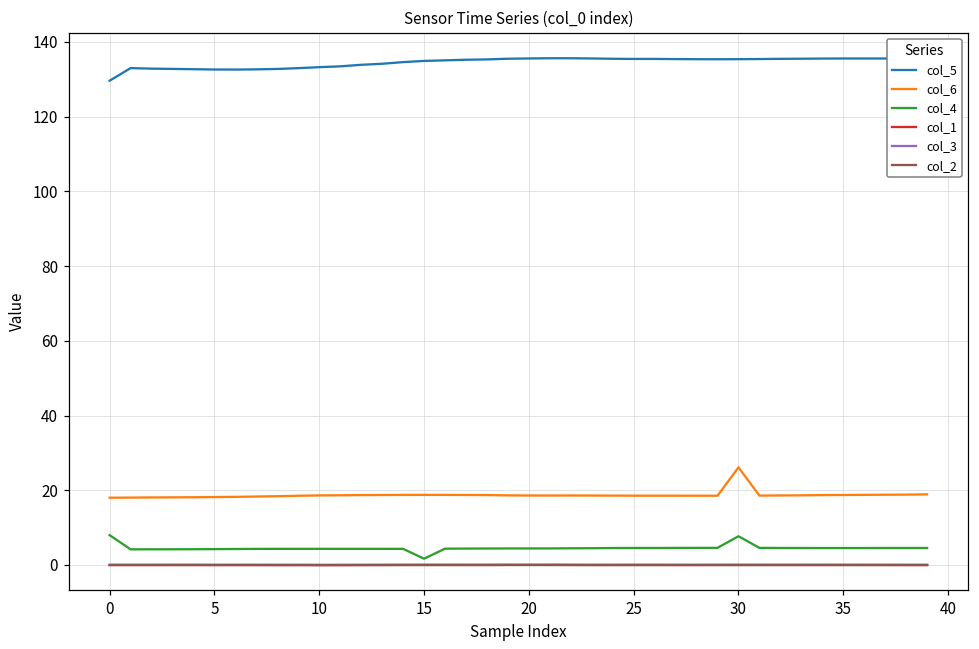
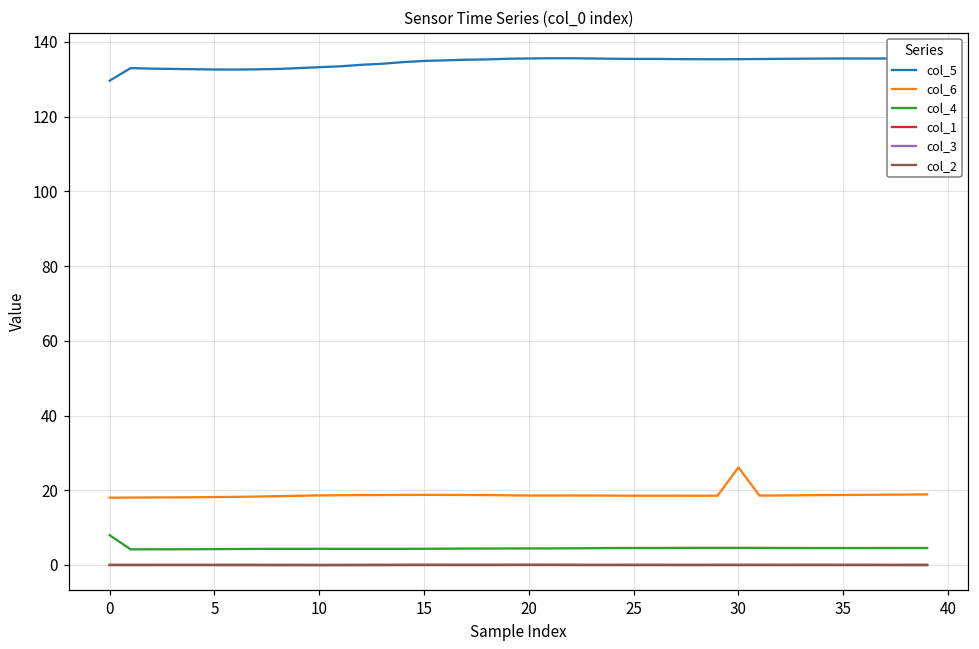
col_4, 15: 2 -> 4
col_4, 30: 8 -> 5
